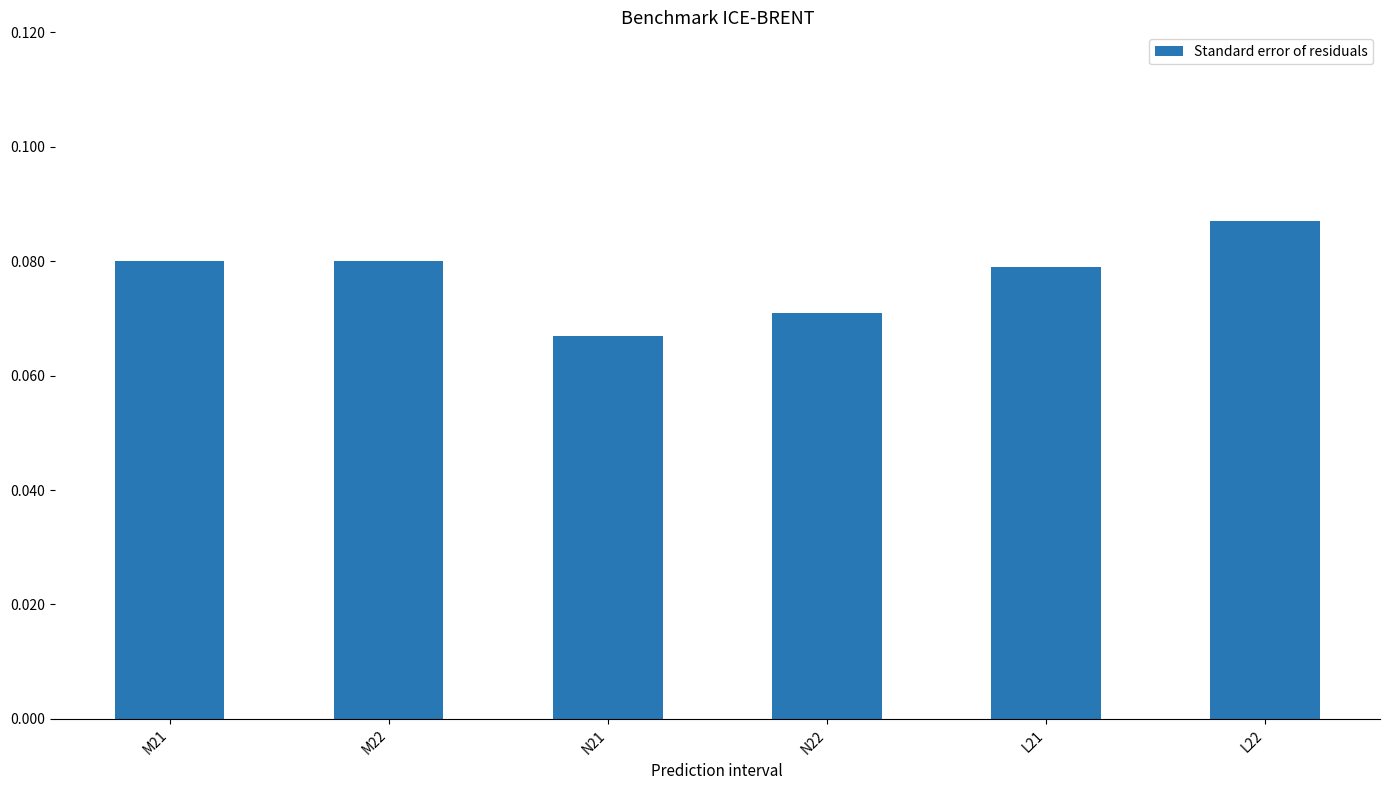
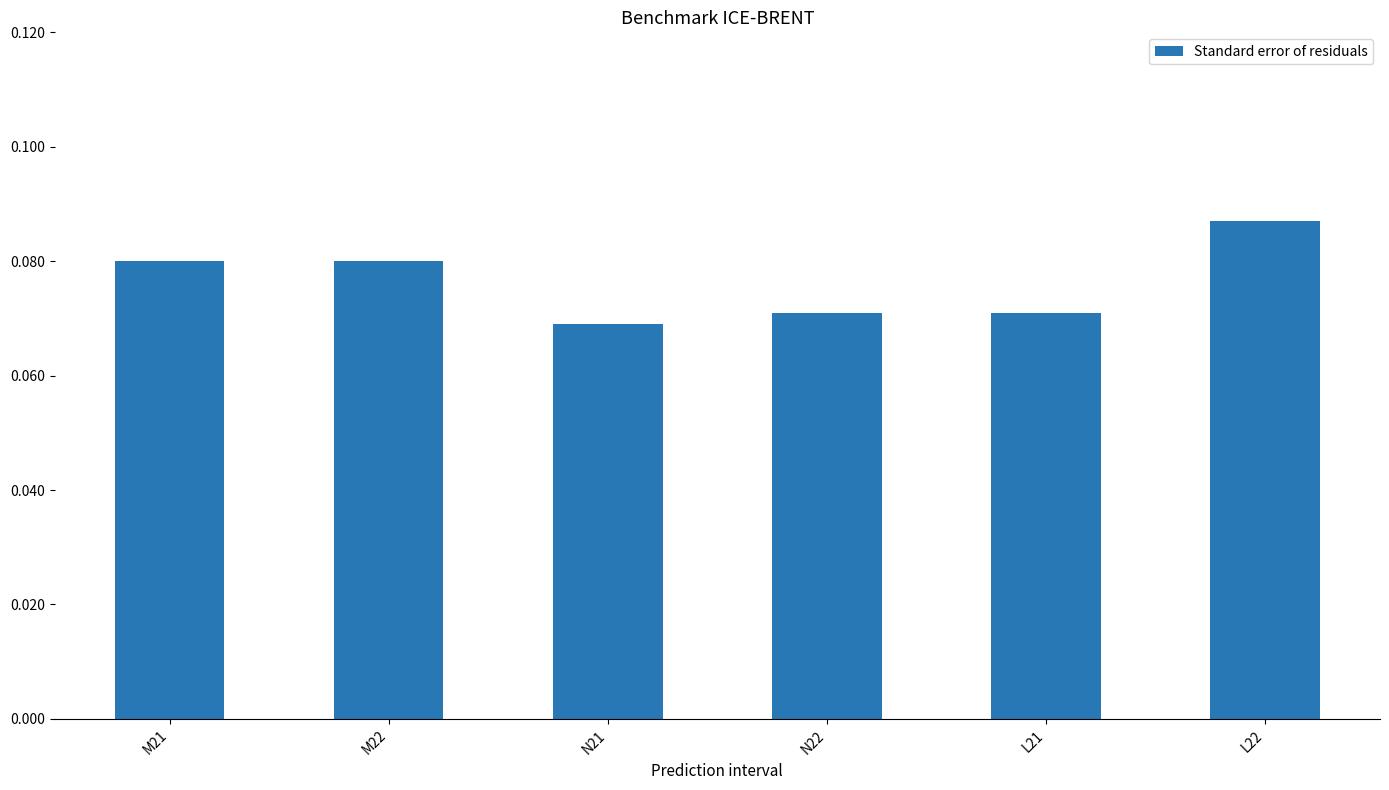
N21: 0.067 -> 0.069
L21: 0.079 -> 0.071
